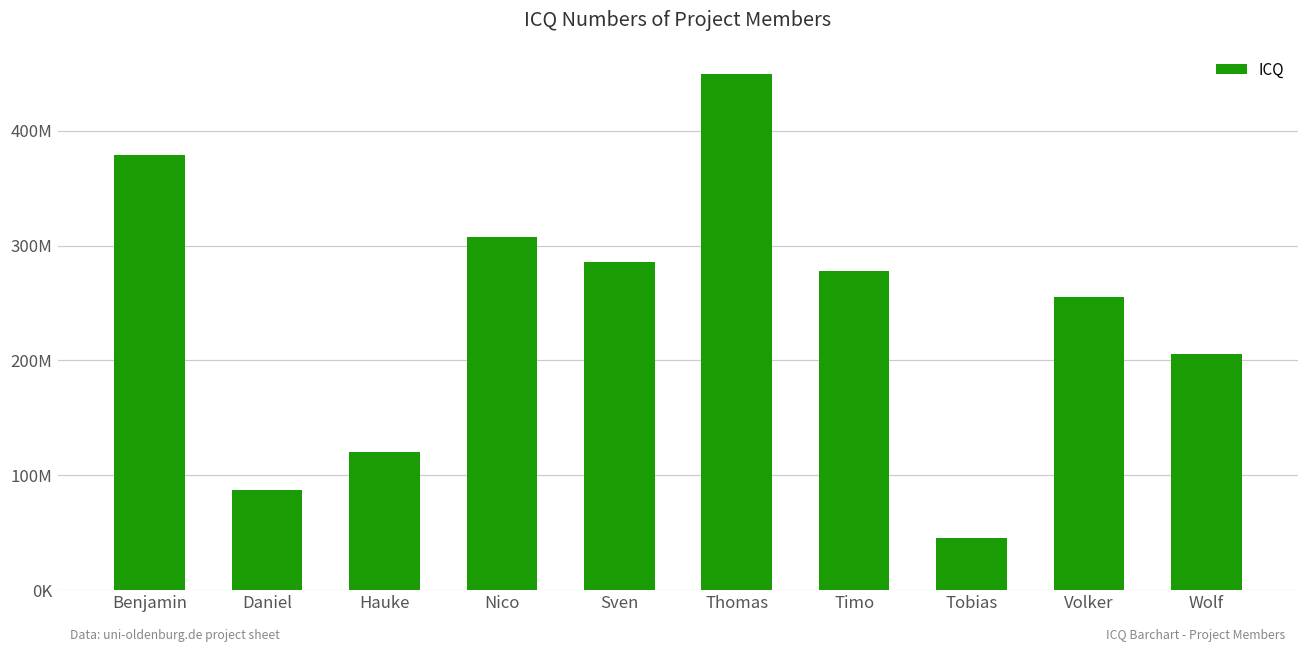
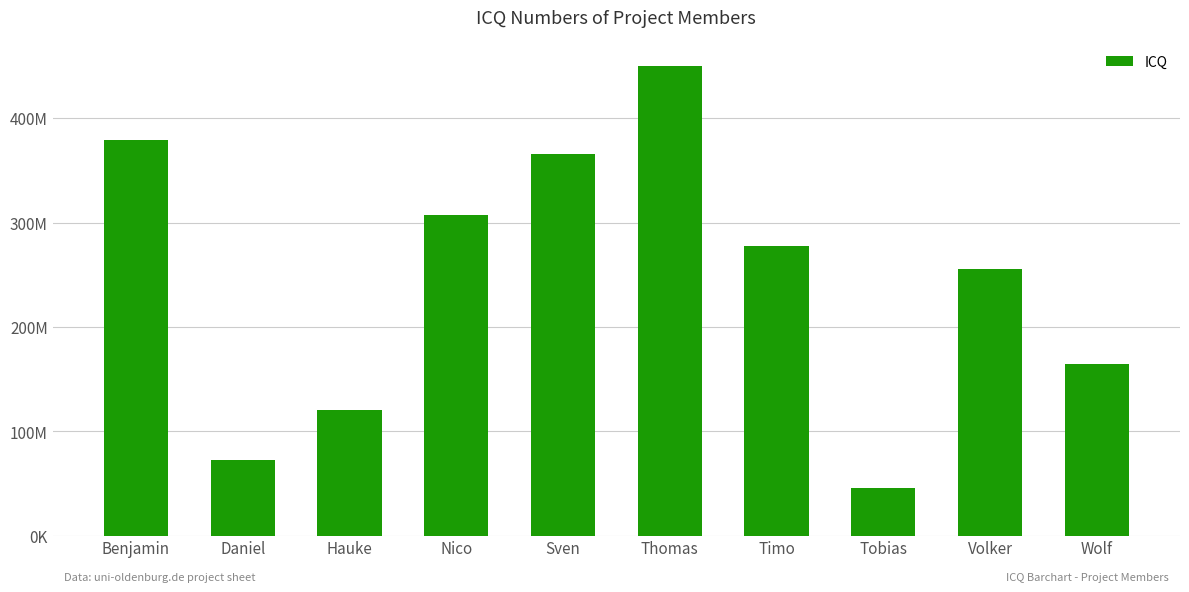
Daniel: 87000000 -> 73000000
Sven: 285000000 -> 365000000
Wolf: 205000000 -> 165000000
